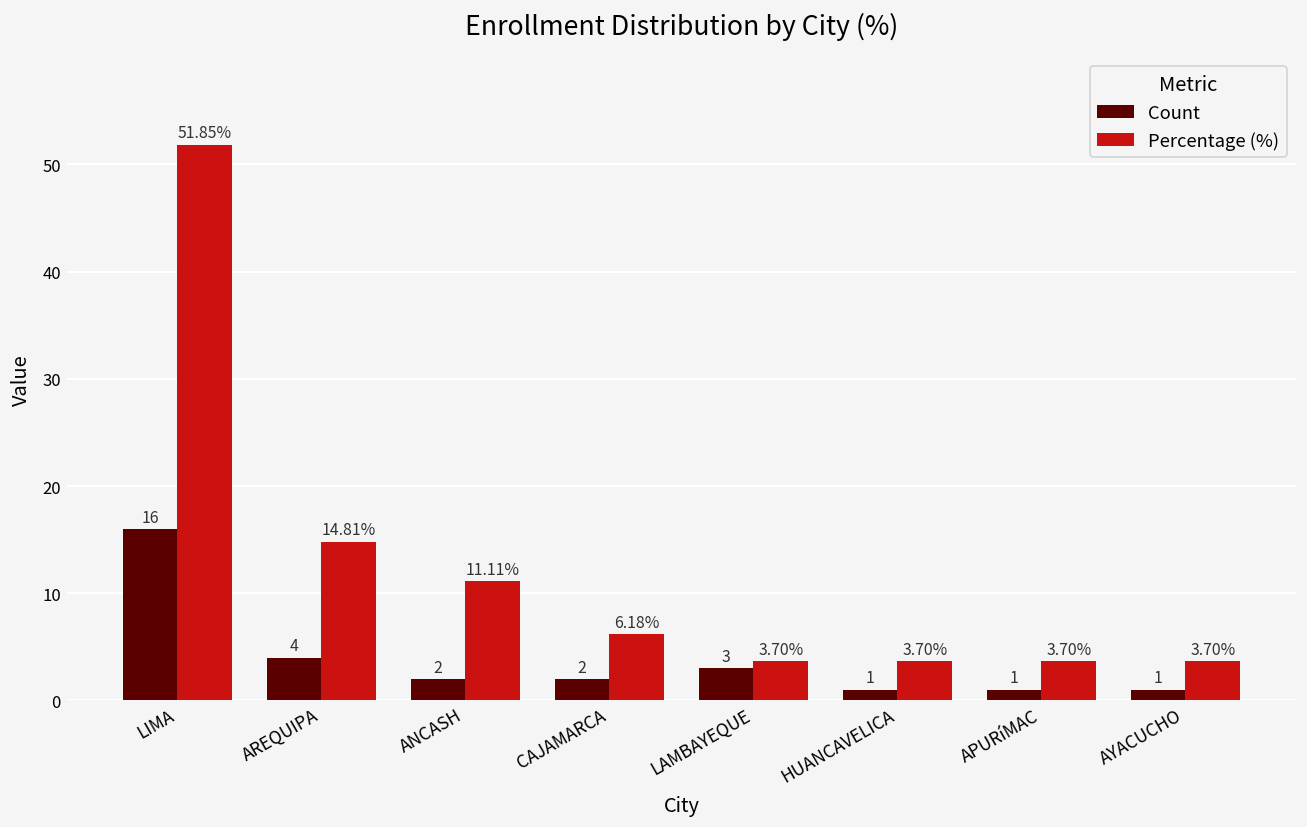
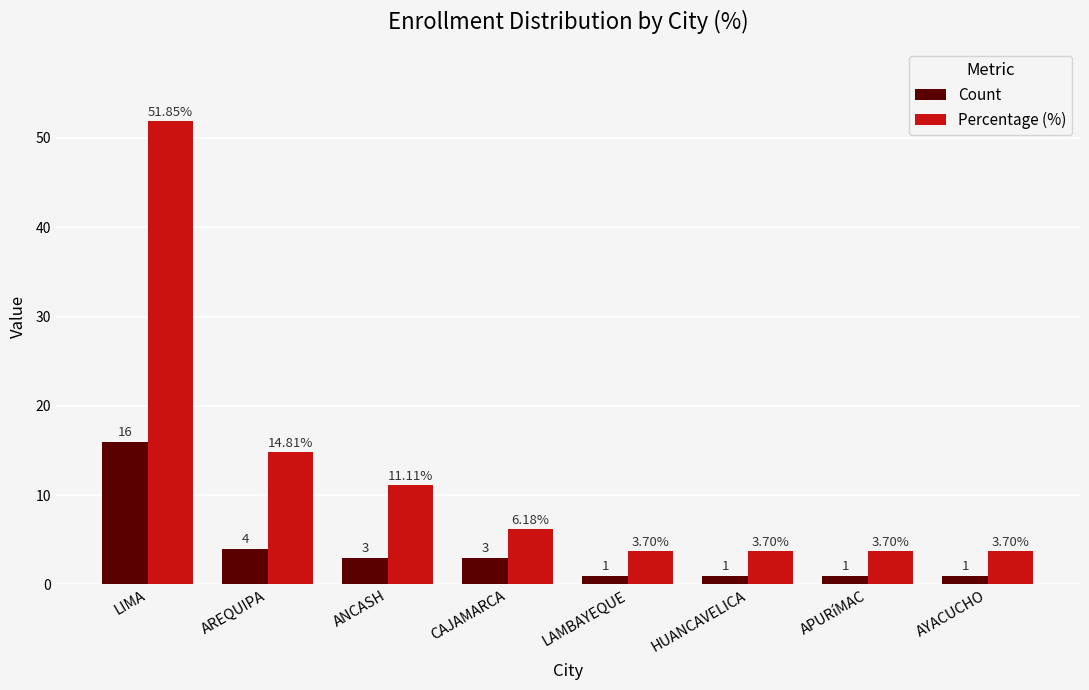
Count, ANCASH: 2 -> 3
Count, CAJAMARCA: 2 -> 3
Count, LAMBAYEQUE: 3 -> 1
